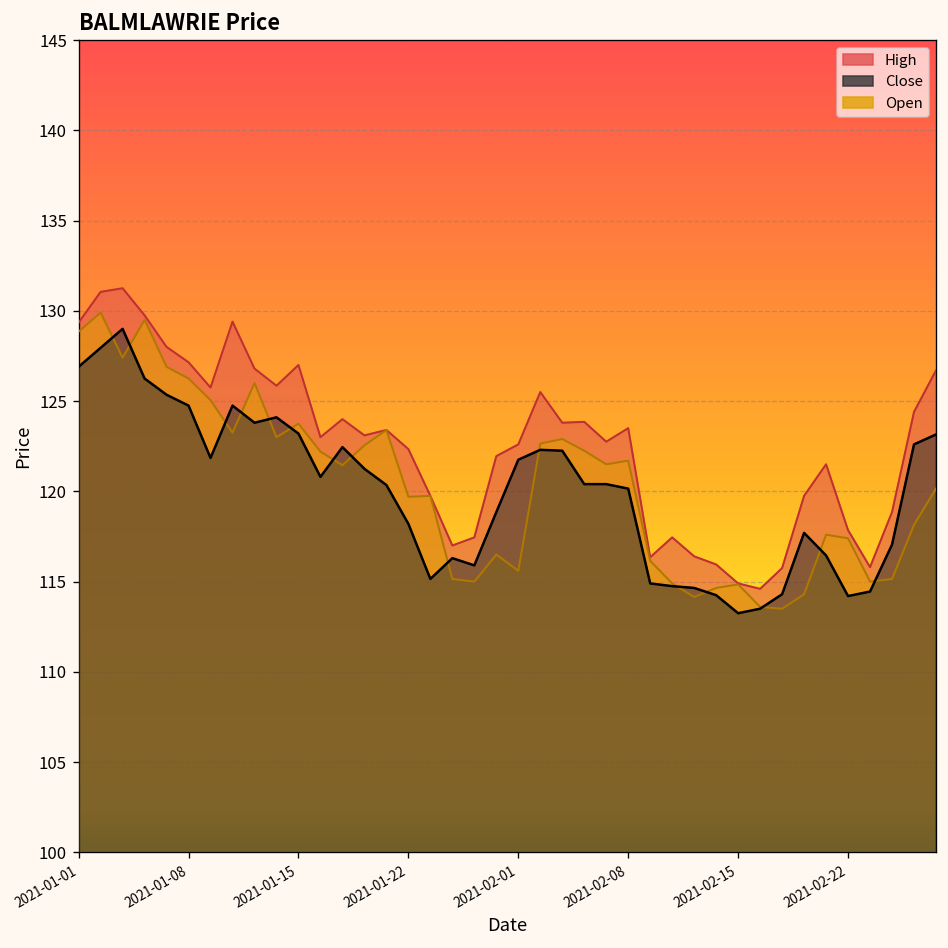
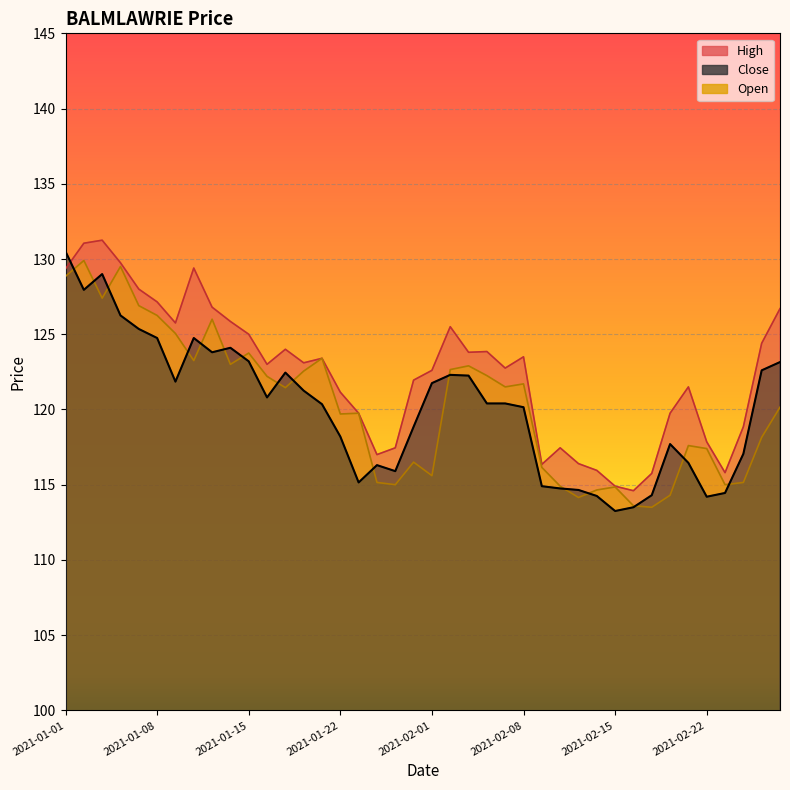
Close, 2021-01-01: 126.9 -> 130.5
High, 2021-01-15: 127 -> 125
High, 2021-01-22: 122.3 -> 121.2
